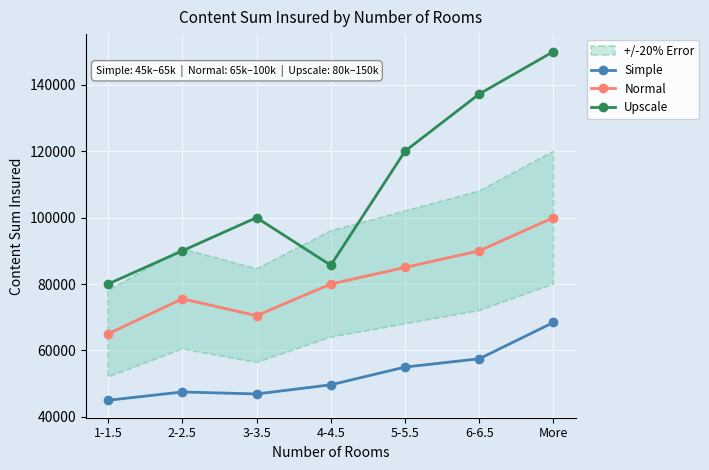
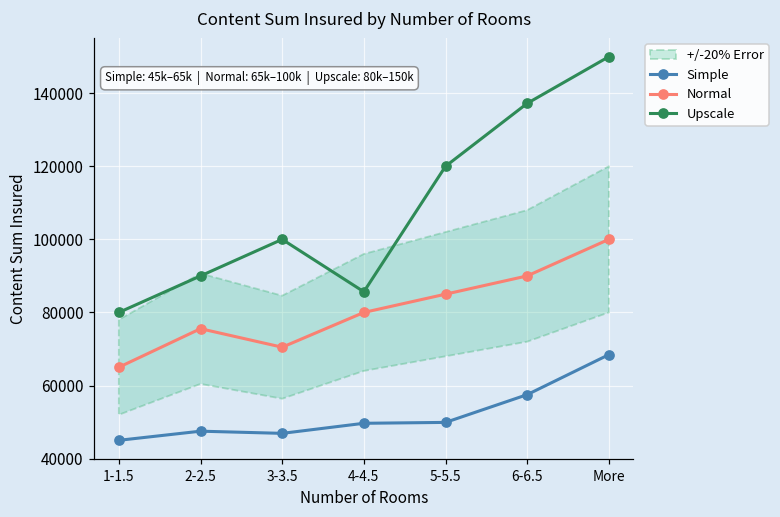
Simple, 5-5.5: 55000 -> 50000
